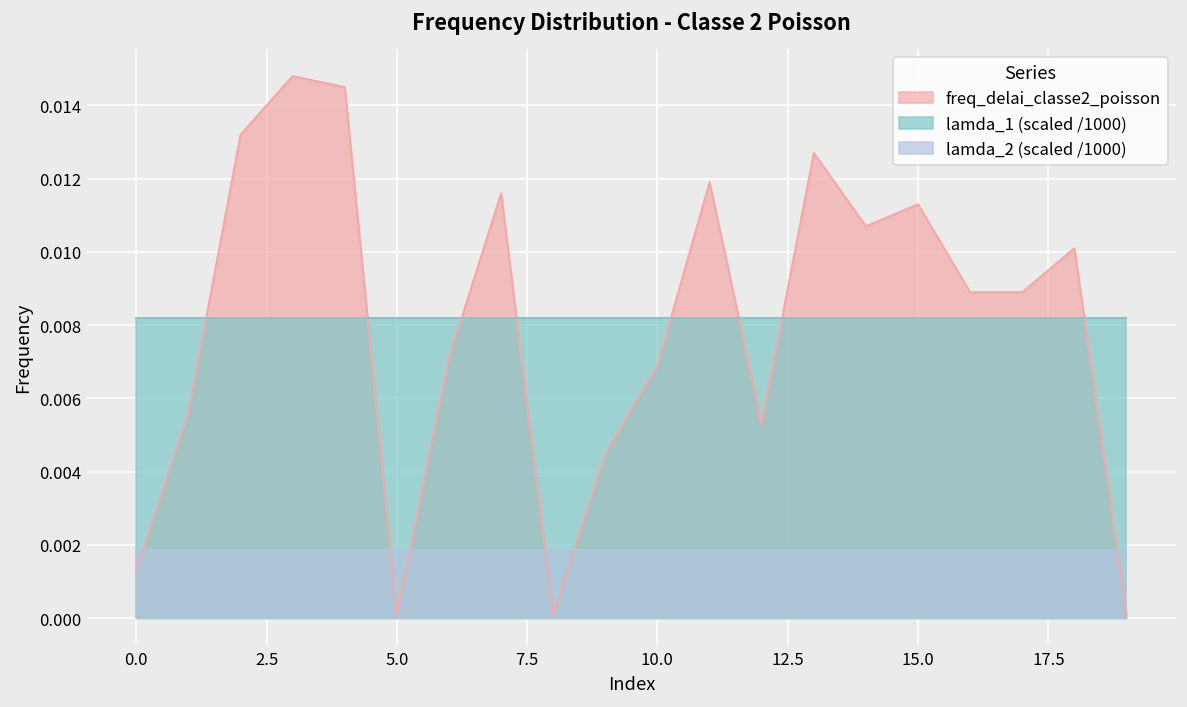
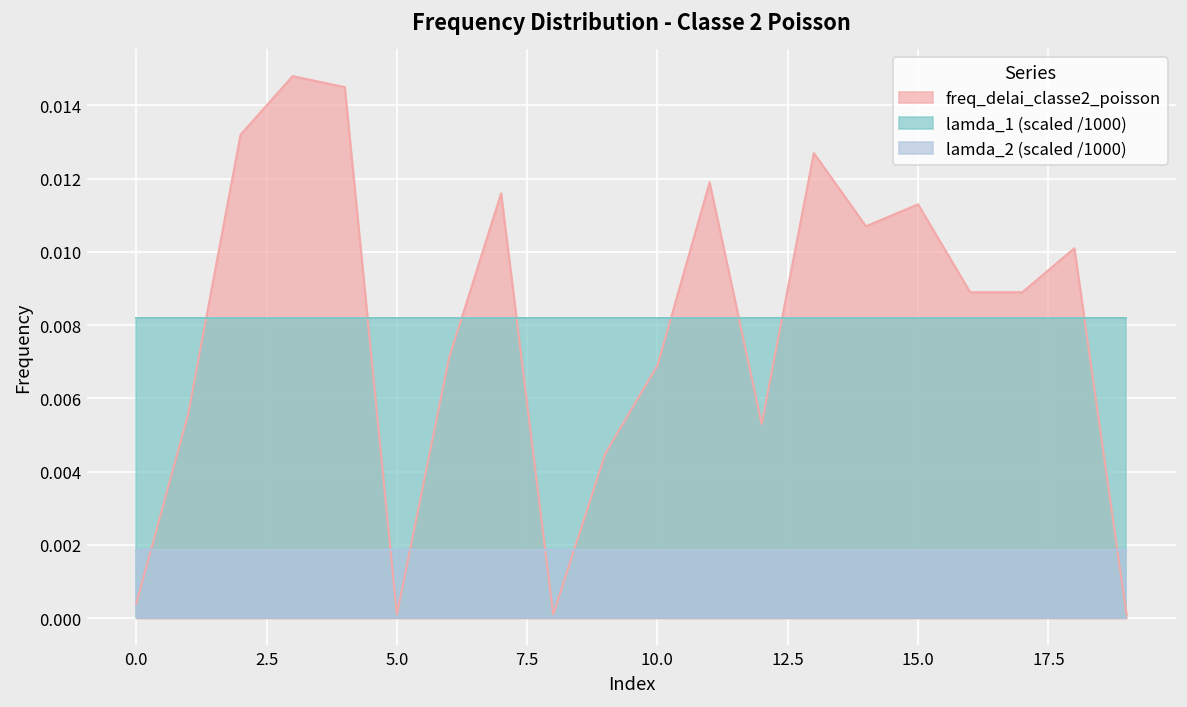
freq_delai_classe2_poisson, 0.0: 0.0013 -> 0.0004
